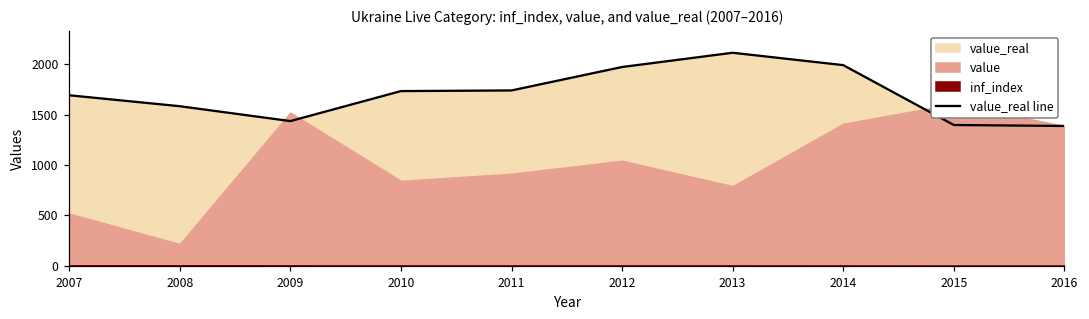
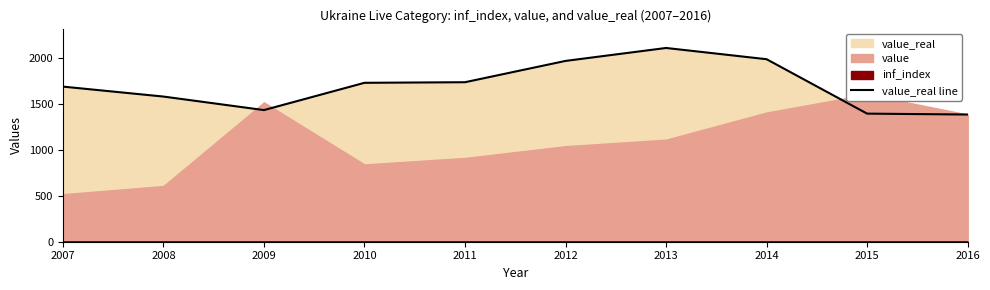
value, 2008: 200 -> 600
value, 2013: 800 -> 1100
